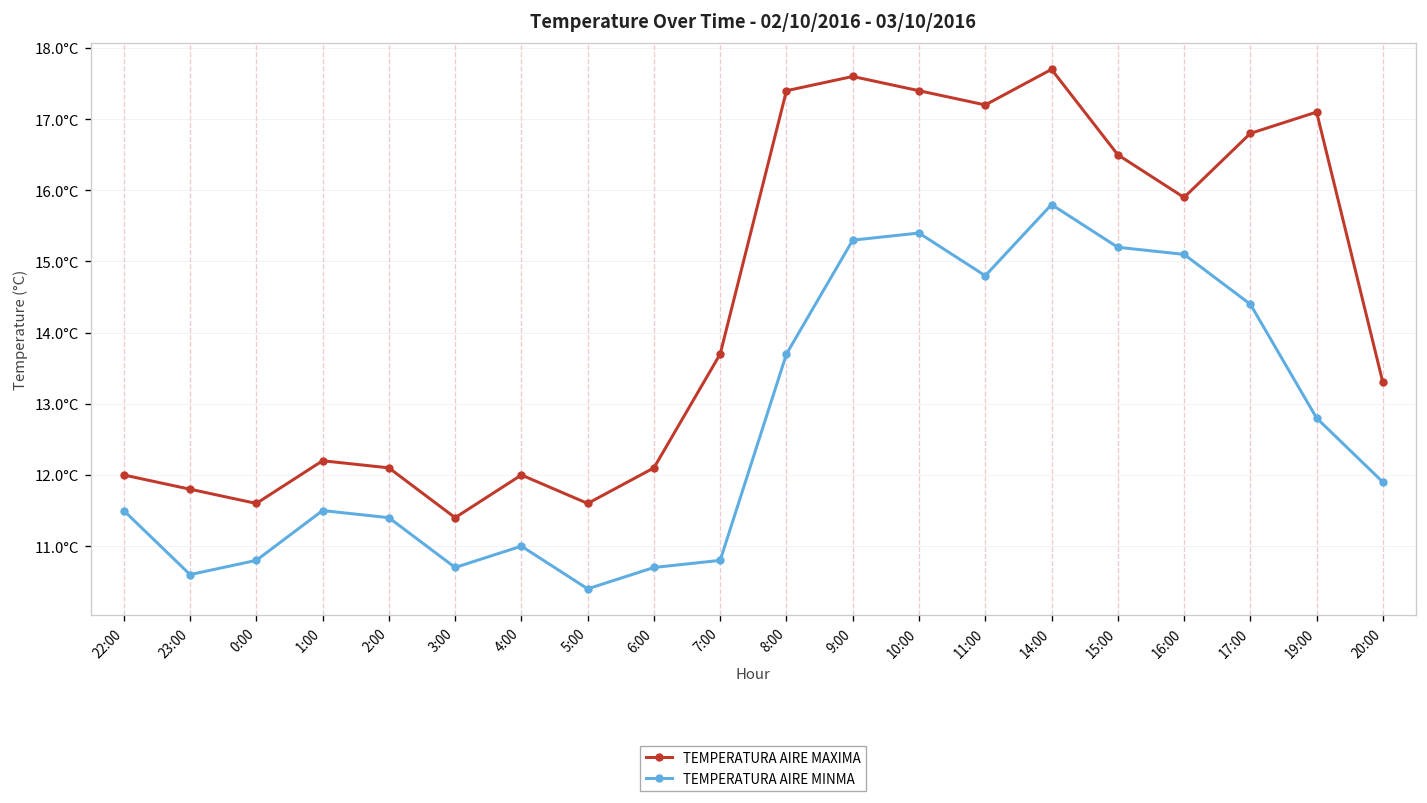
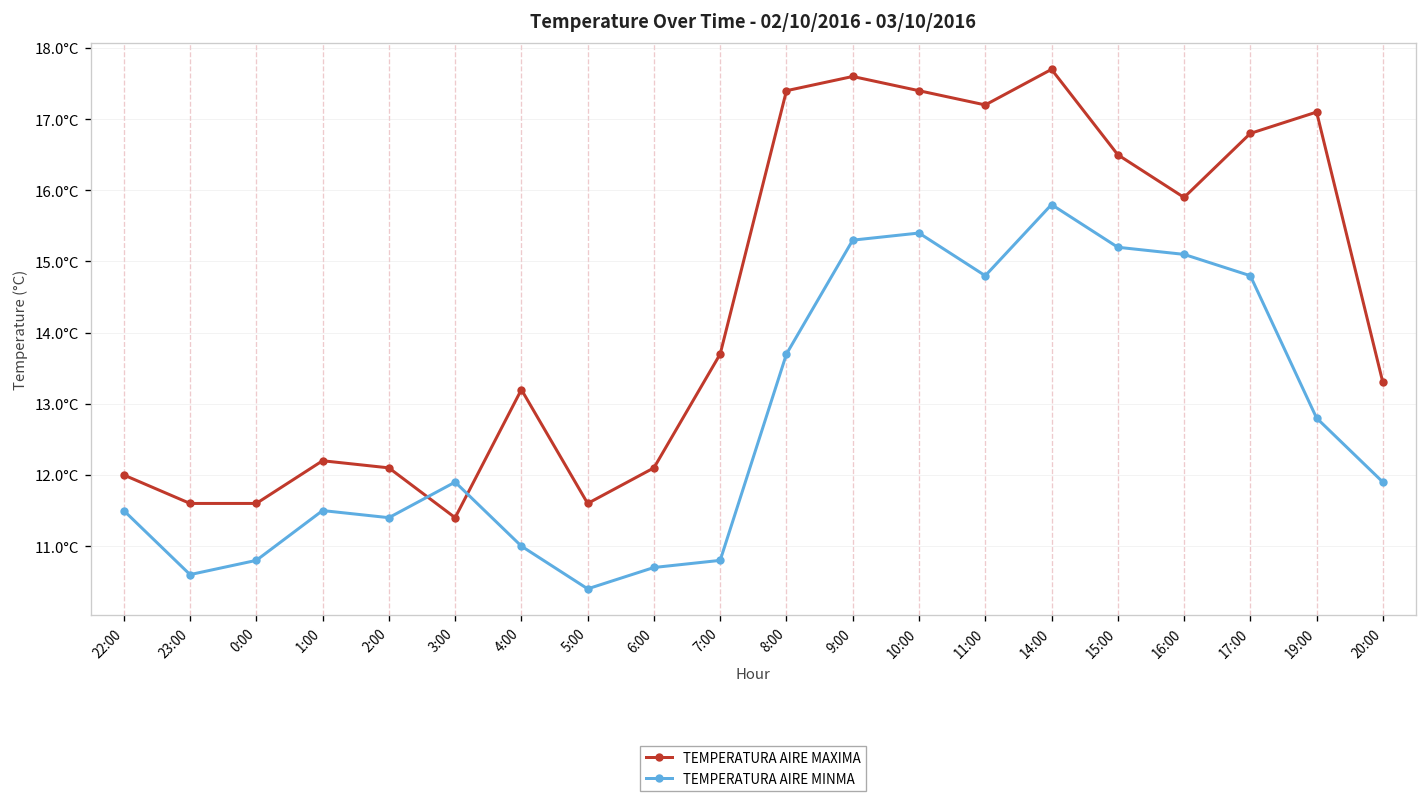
TEMPERATURA AIRE MAXIMA, 23:00: 11.8°C -> 11.6°C
TEMPERATURA AIRE MINMA, 3:00: 10.7°C -> 11.9°C
TEMPERATURA AIRE MAXIMA, 4:00: 12.0°C -> 13.2°C
TEMPERATURA AIRE MINMA, 17:00: 14.4°C -> 14.8°C
